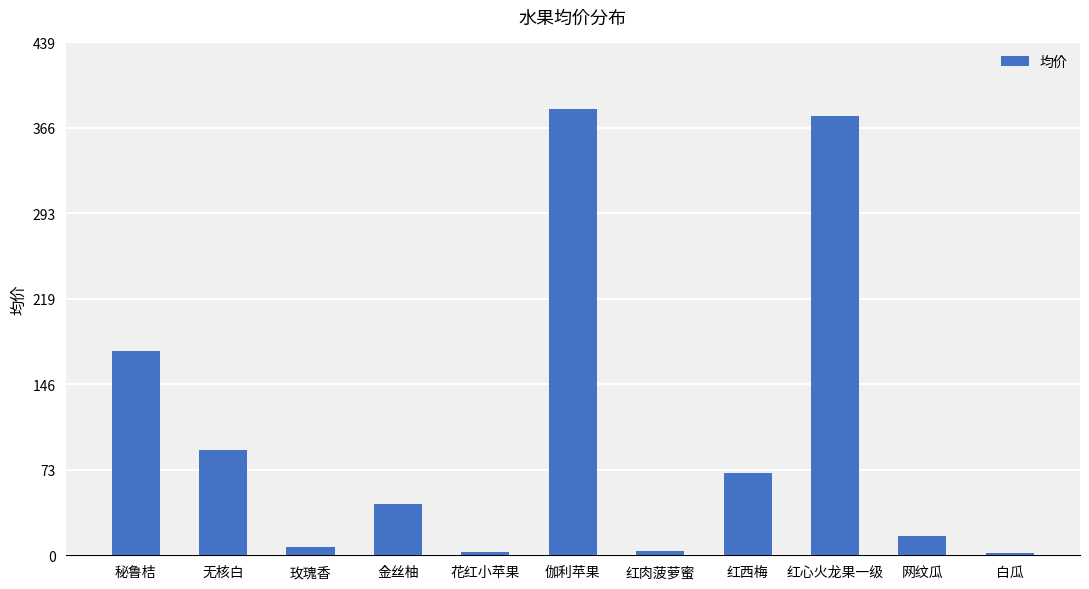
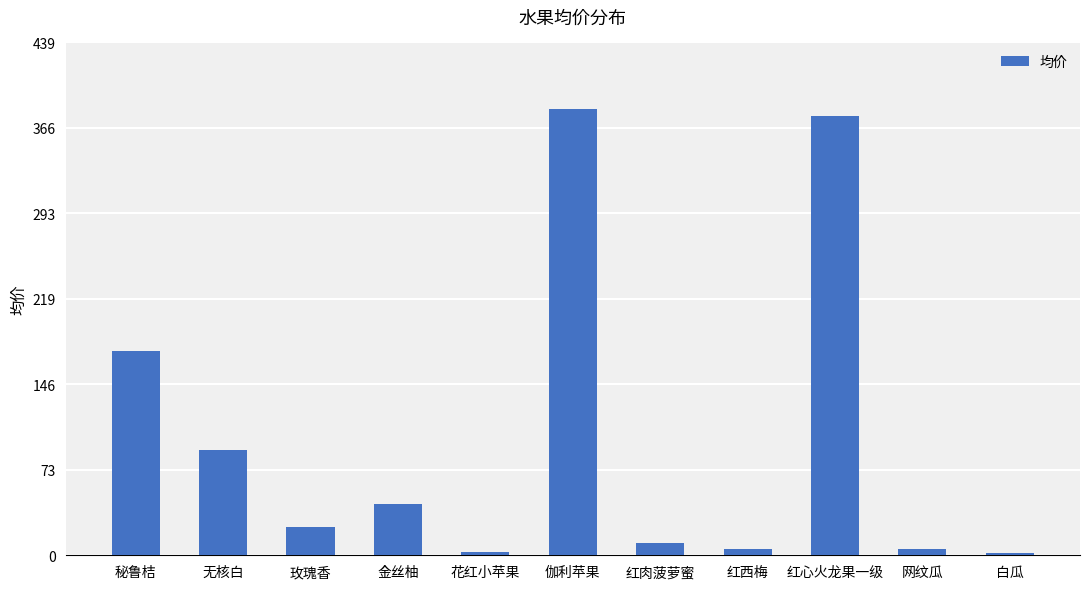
玫瑰香: 7 -> 24
红肉菠萝蜜: 4 -> 11
红西梅: 71 -> 5
网纹瓜: 16 -> 6
